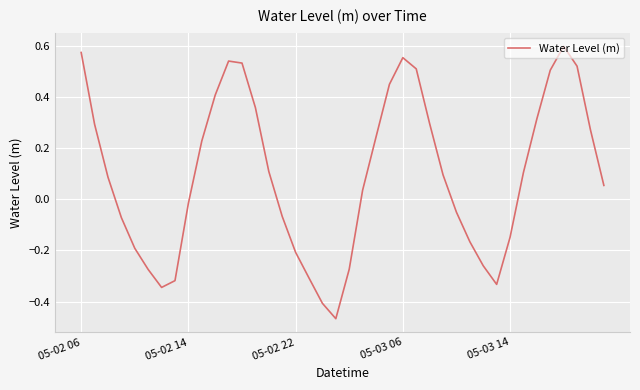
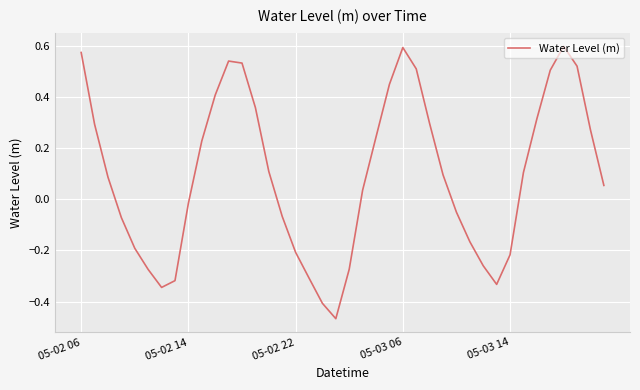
05-03 06: 0.55 -> 0.59
05-03 14: -0.15 -> -0.22
